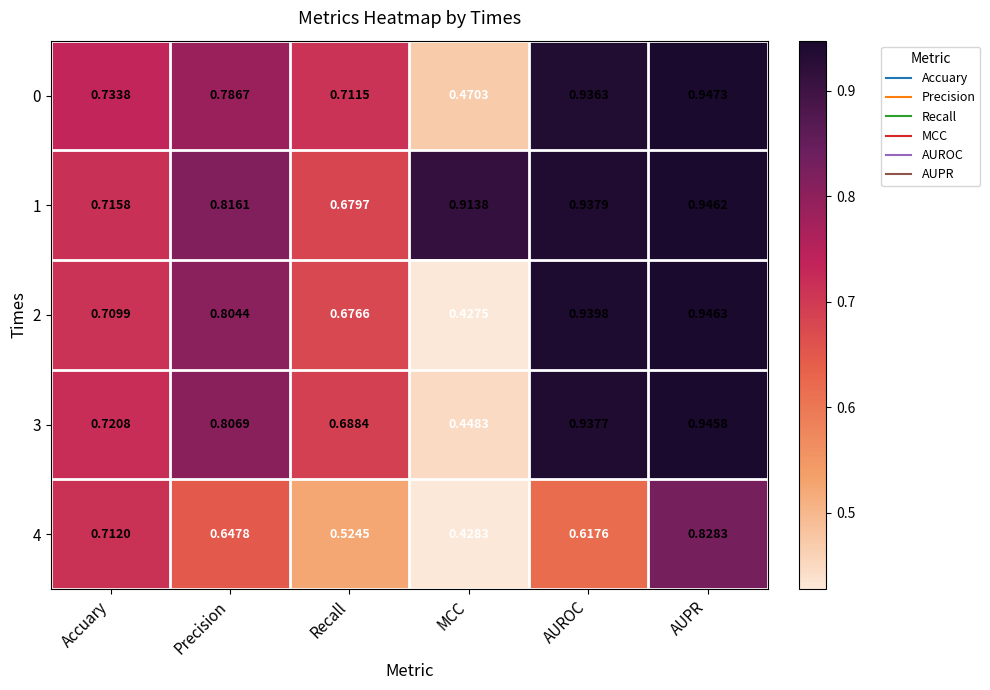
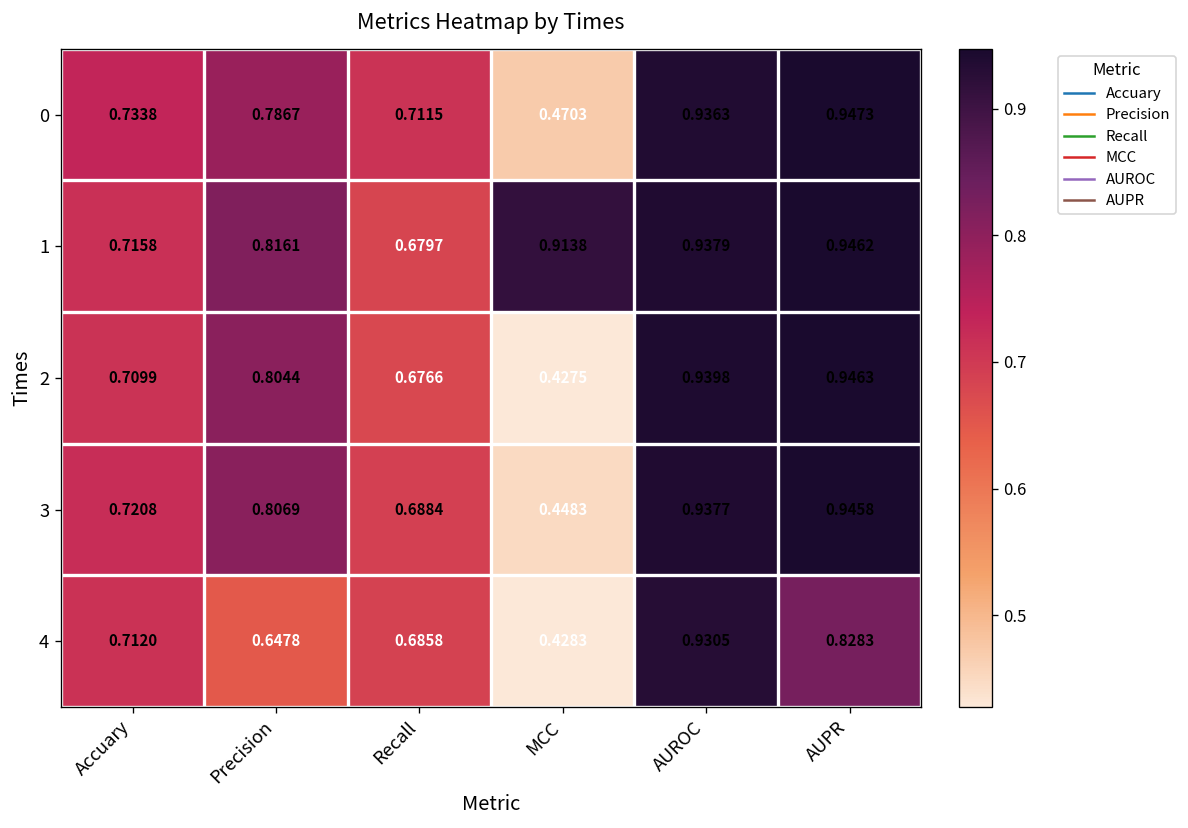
4, Recall: 0.5245 -> 0.6858
4, AUROC: 0.6176 -> 0.9305
